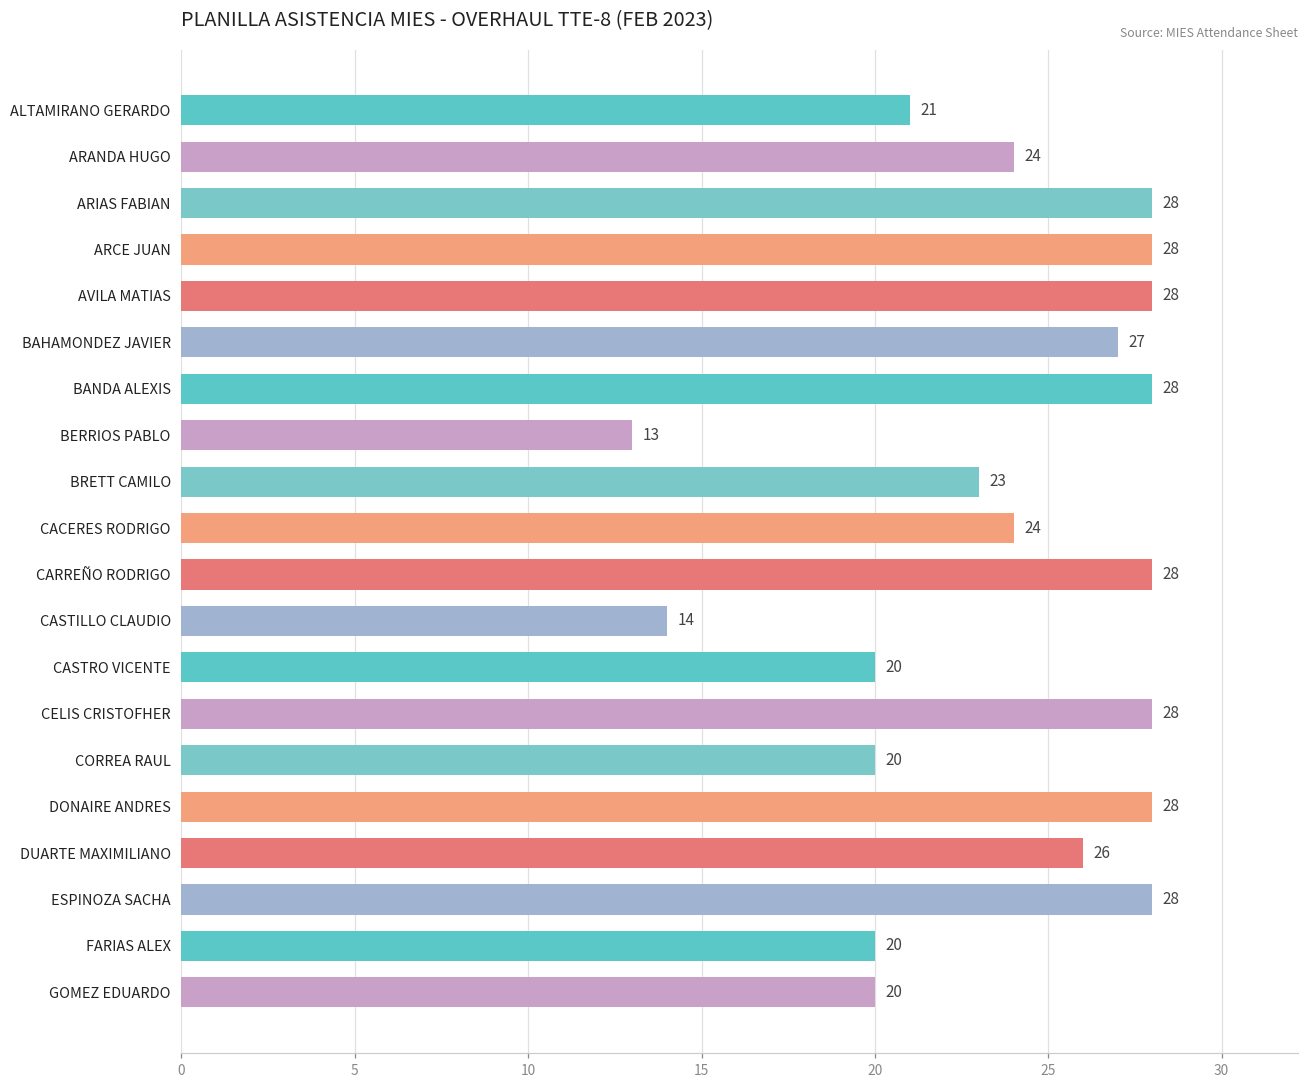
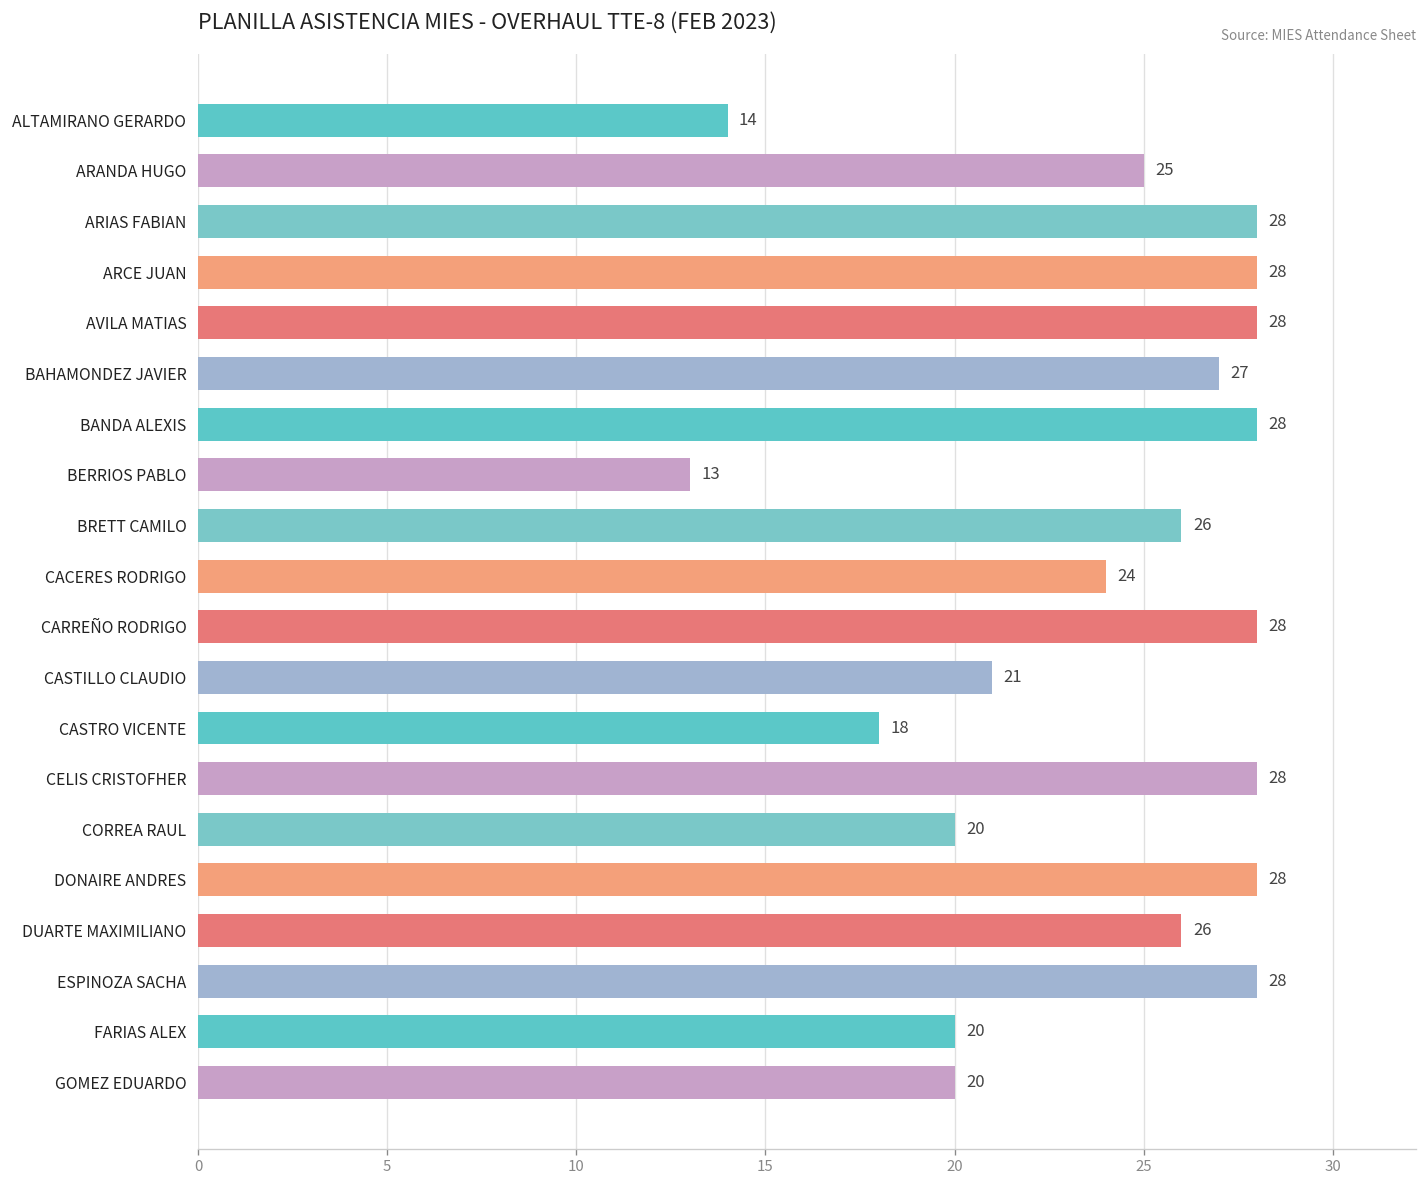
ALTAMIRANO GERARDO: 21 -> 14
ARANDA HUGO: 24 -> 25
BRETT CAMILO: 23 -> 26
CASTILLO CLAUDIO: 14 -> 21
CASTRO VICENTE: 20 -> 18
